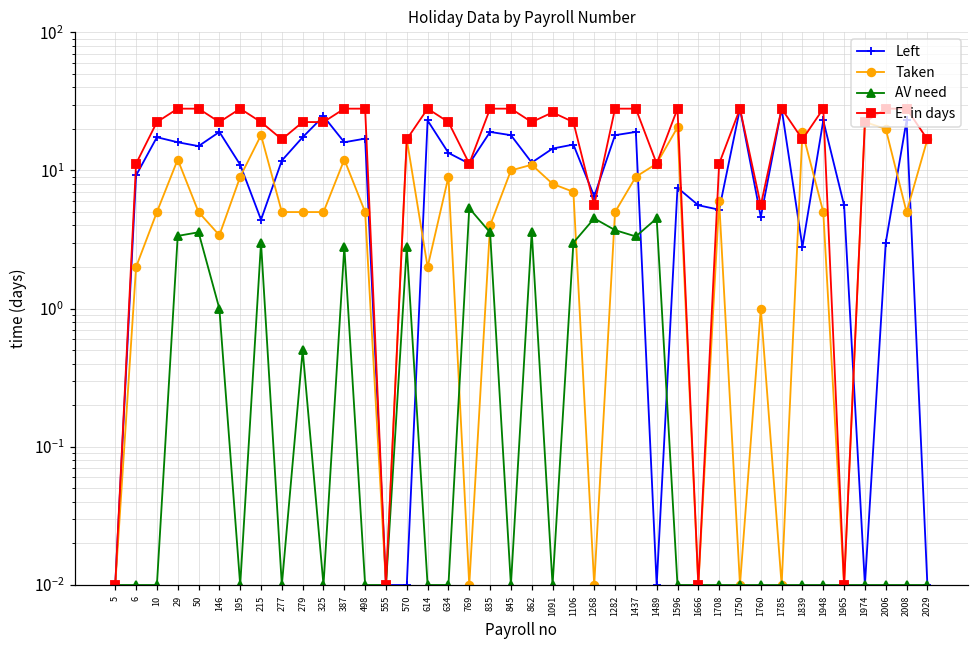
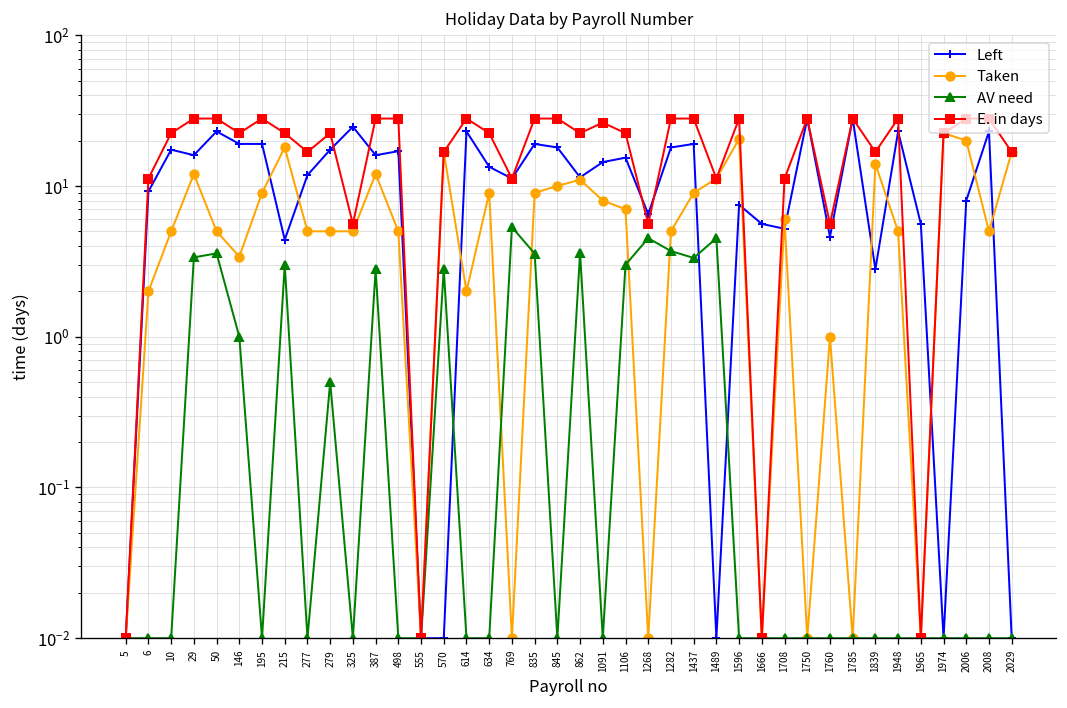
Left, 50: 15 -> 23
Left, 195: 11 -> 19
E. in days, 325: 22 -> 6
Taken, 835: 4 -> 9
Taken, 1839: 19 -> 14
Left, 2006: 3 -> 8
